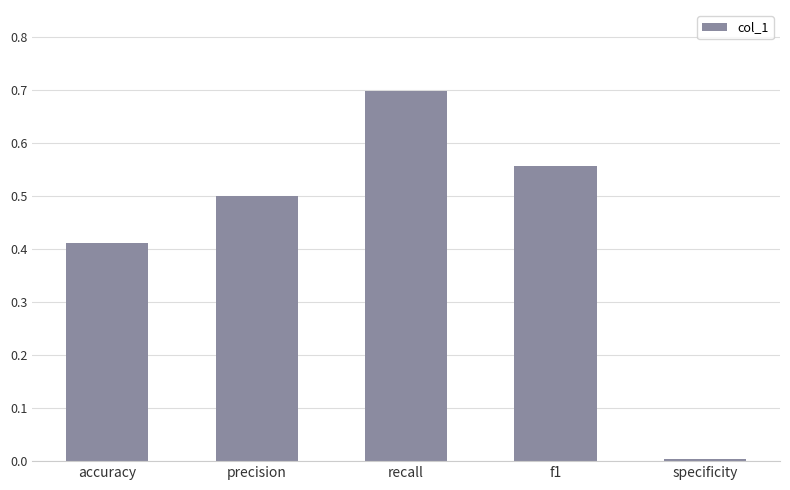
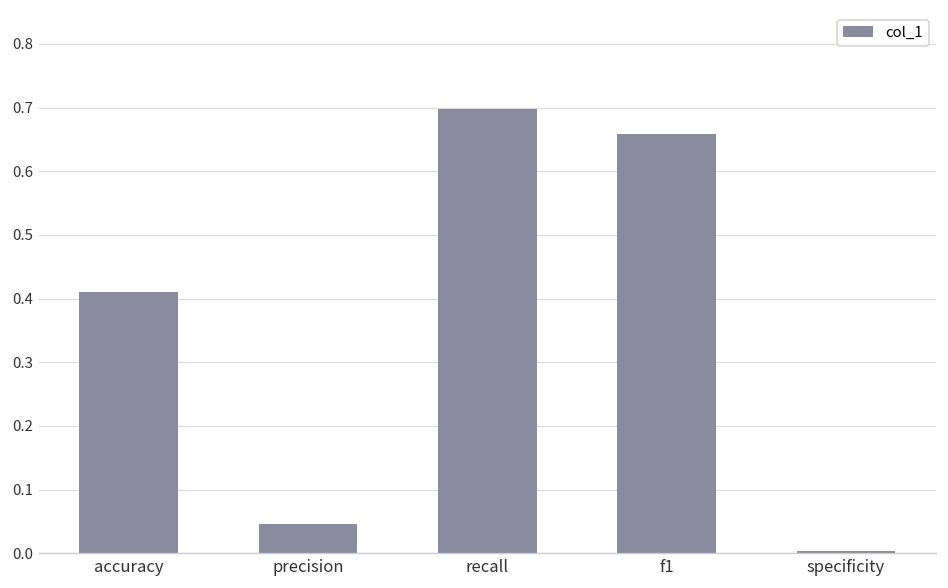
precision: 0.50 -> 0.05
f1: 0.56 -> 0.66
